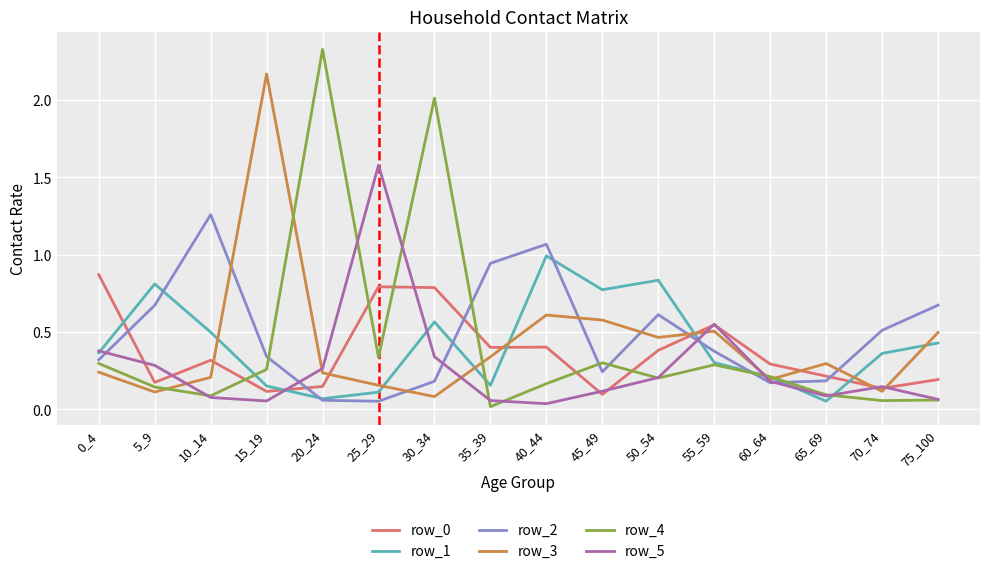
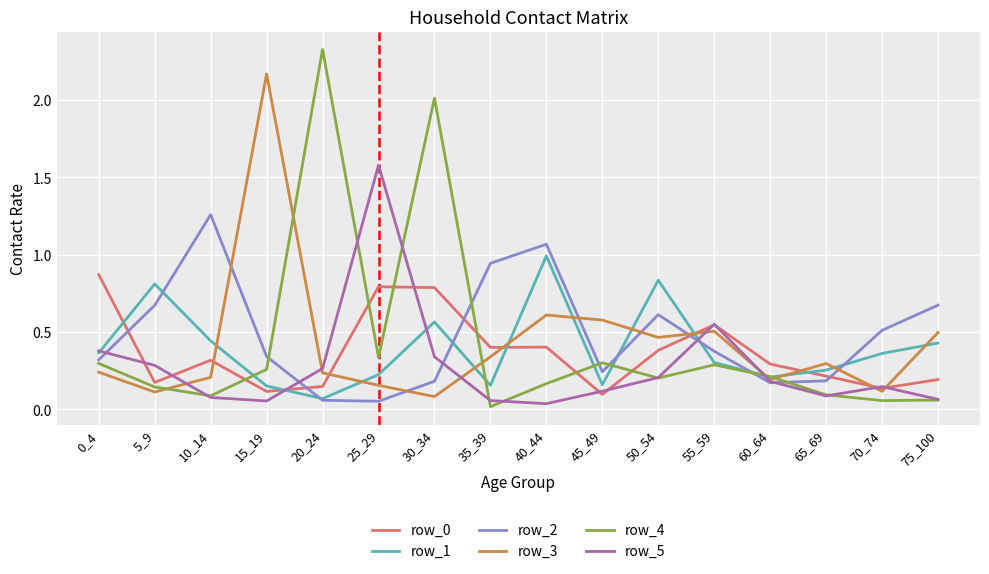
row_1, 10_14: 0.50 -> 0.44
row_1, 25_29: 0.11 -> 0.22
row_1, 45_49: 0.77 -> 0.16
row_1, 65_69: 0.05 -> 0.25
